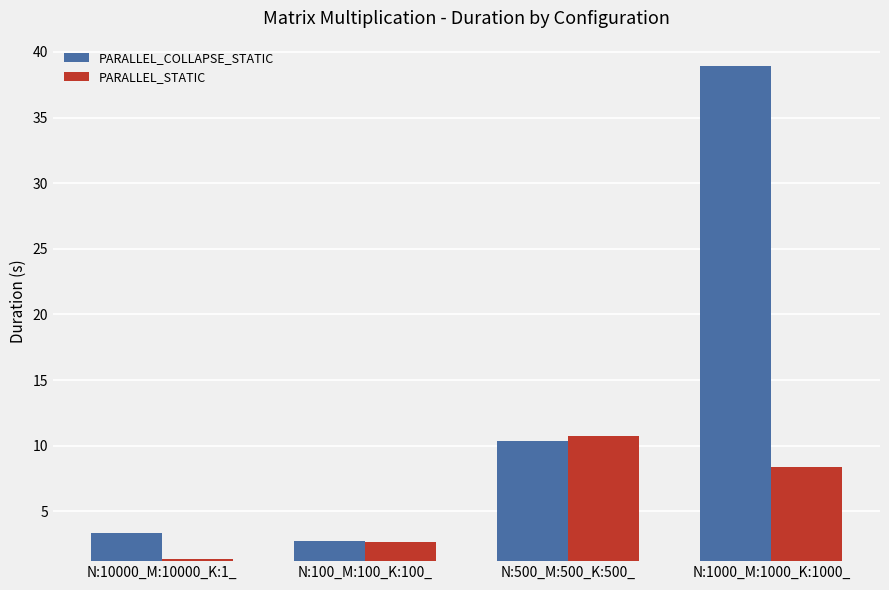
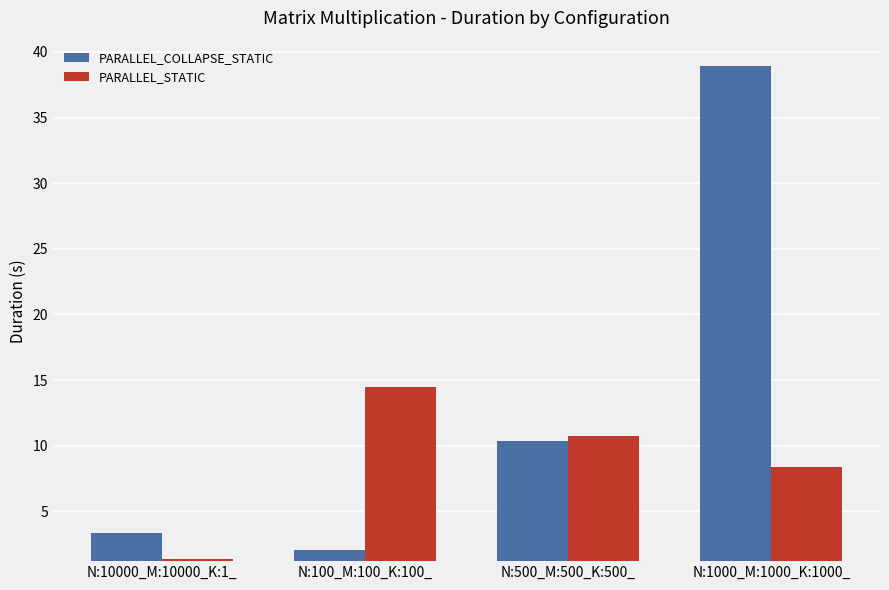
PARALLEL_COLLAPSE_STATIC, N:100_M:100_K:100_: 2.7 -> 2.1
PARALLEL_STATIC, N:100_M:100_K:100_: 2.7 -> 14.5
